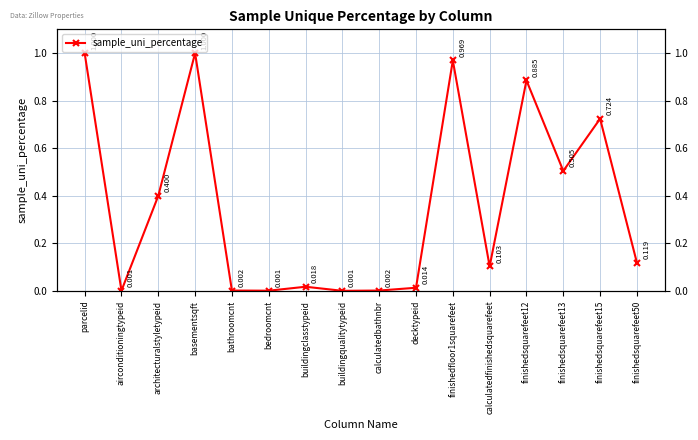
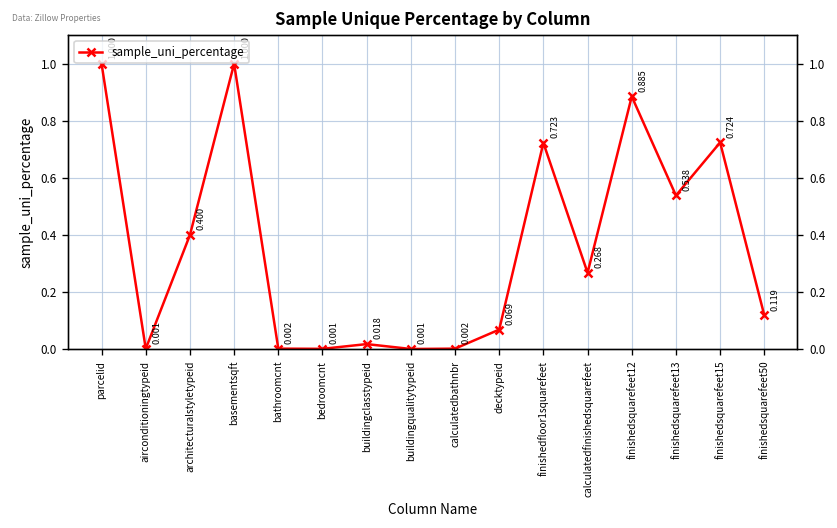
decktypeid: 0.014 -> 0.069
finishedfloor1squarefeet: 0.969 -> 0.723
calculatedfinishedsquarefeet: 0.103 -> 0.268
finishedsquarefeet13: 0.505 -> 0.538
